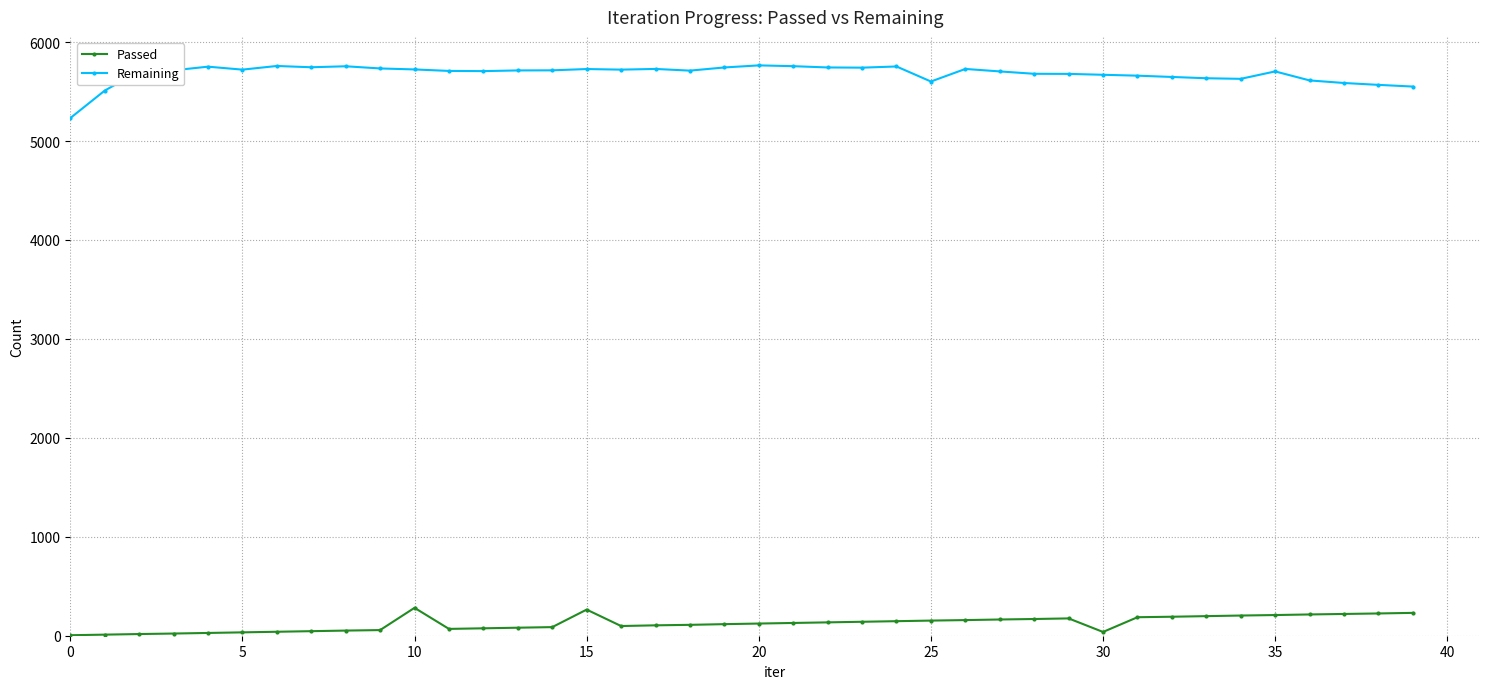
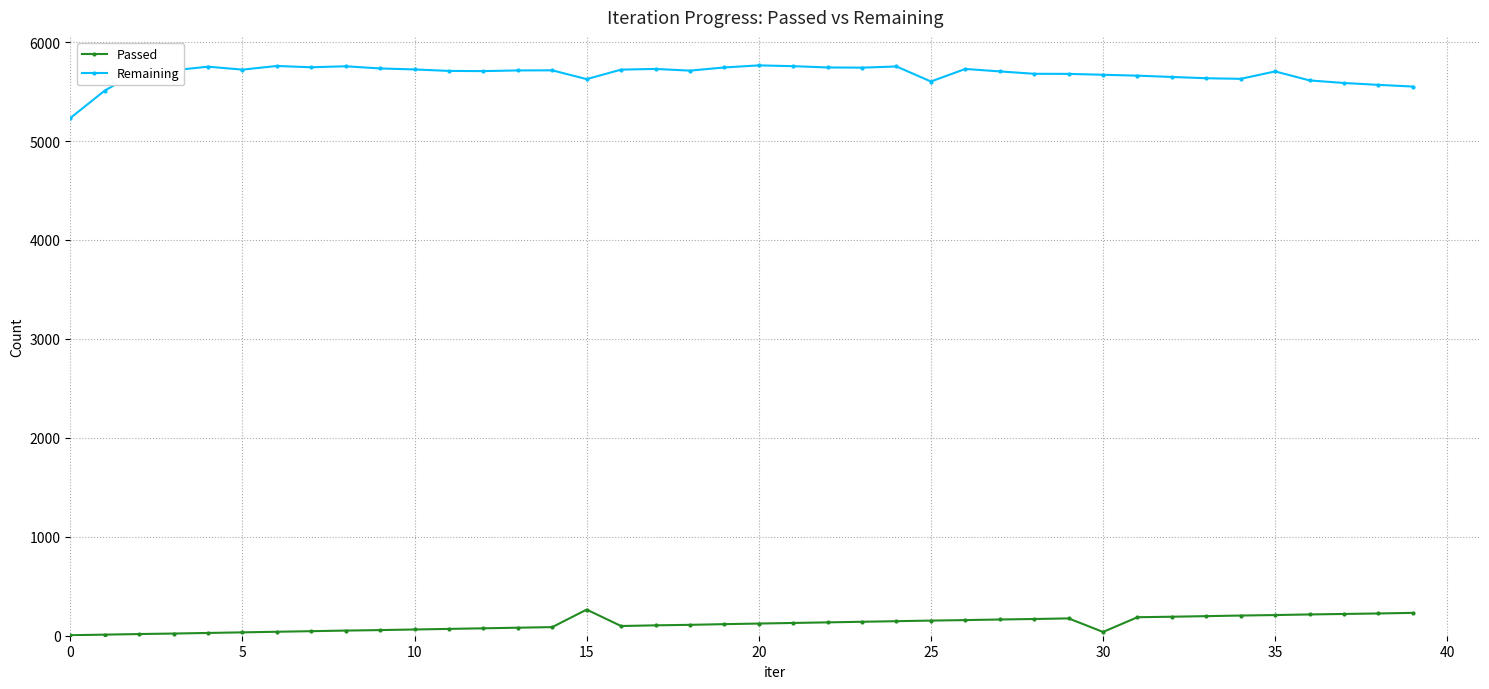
Passed, 10: 300 -> 100
Remaining, 15: 5700 -> 5600
